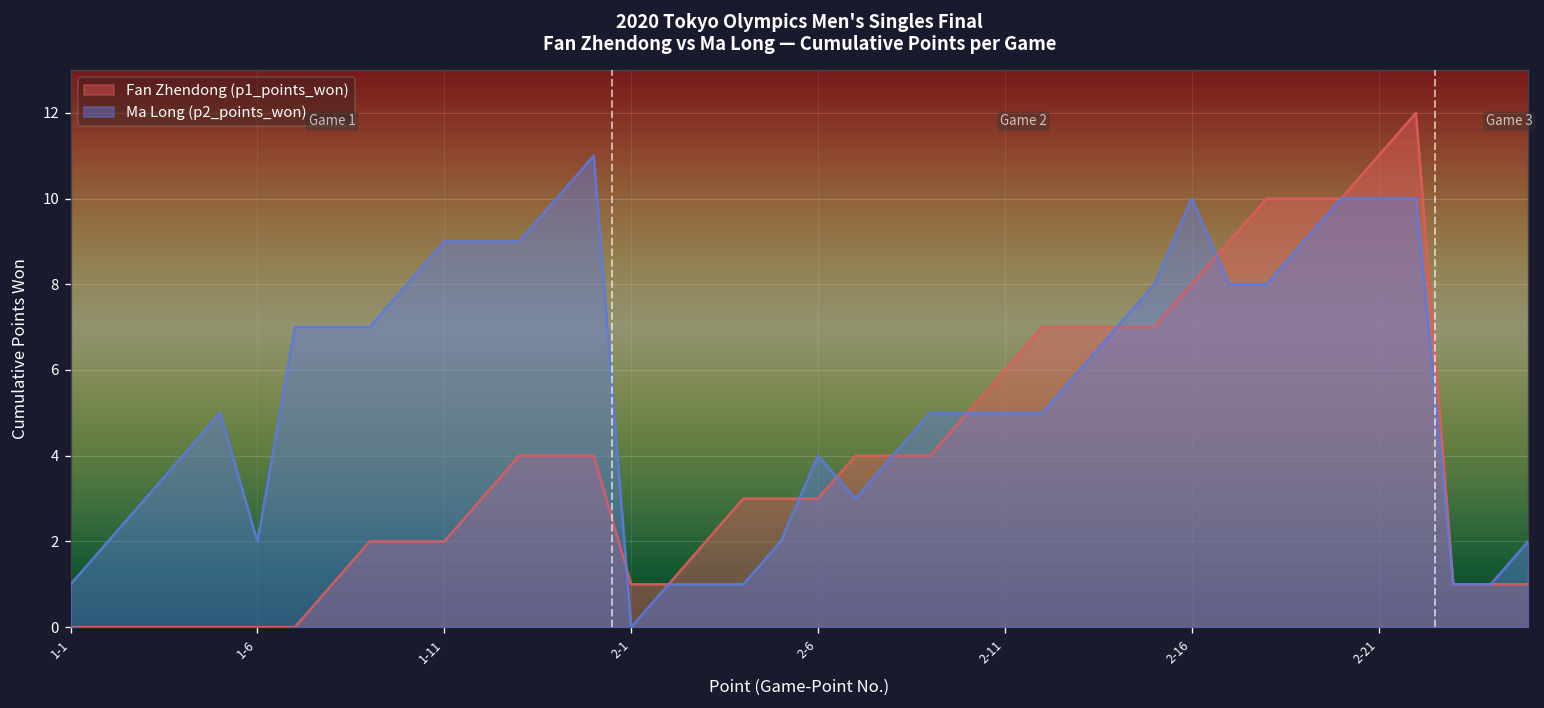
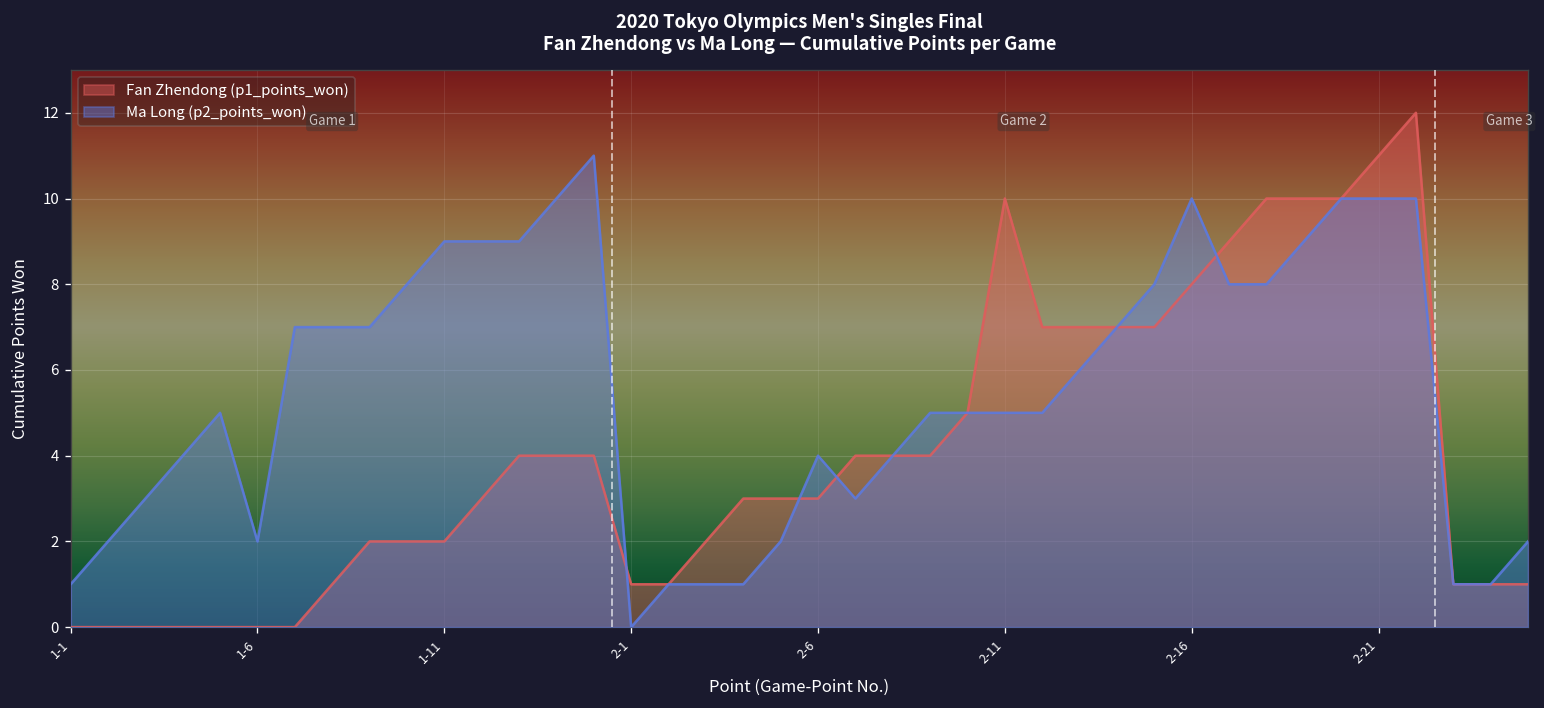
Fan Zhendong (p1_points_won), 2-11: 6 -> 10
